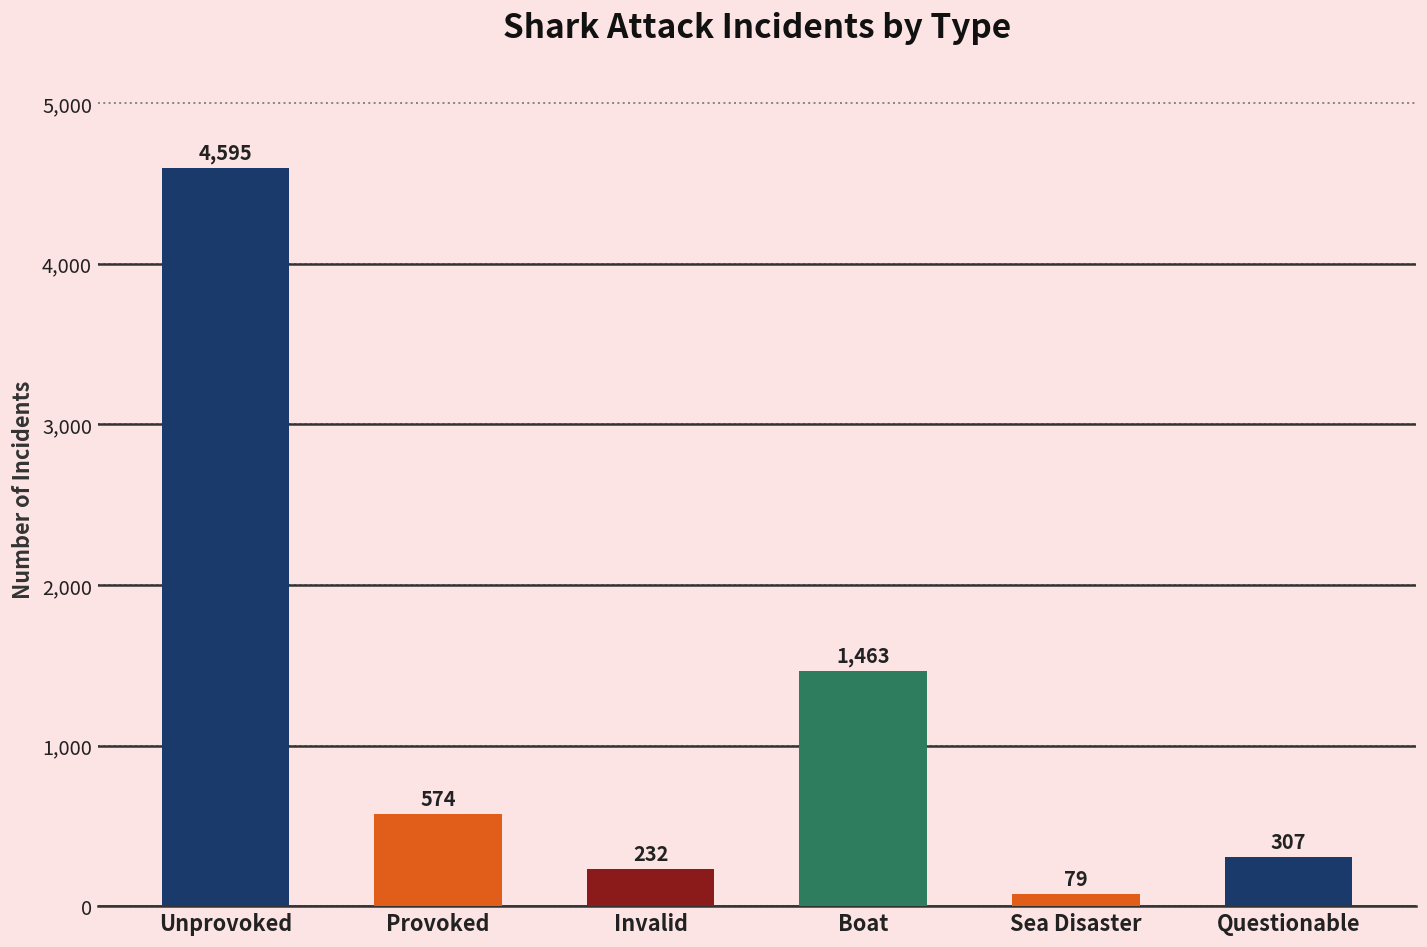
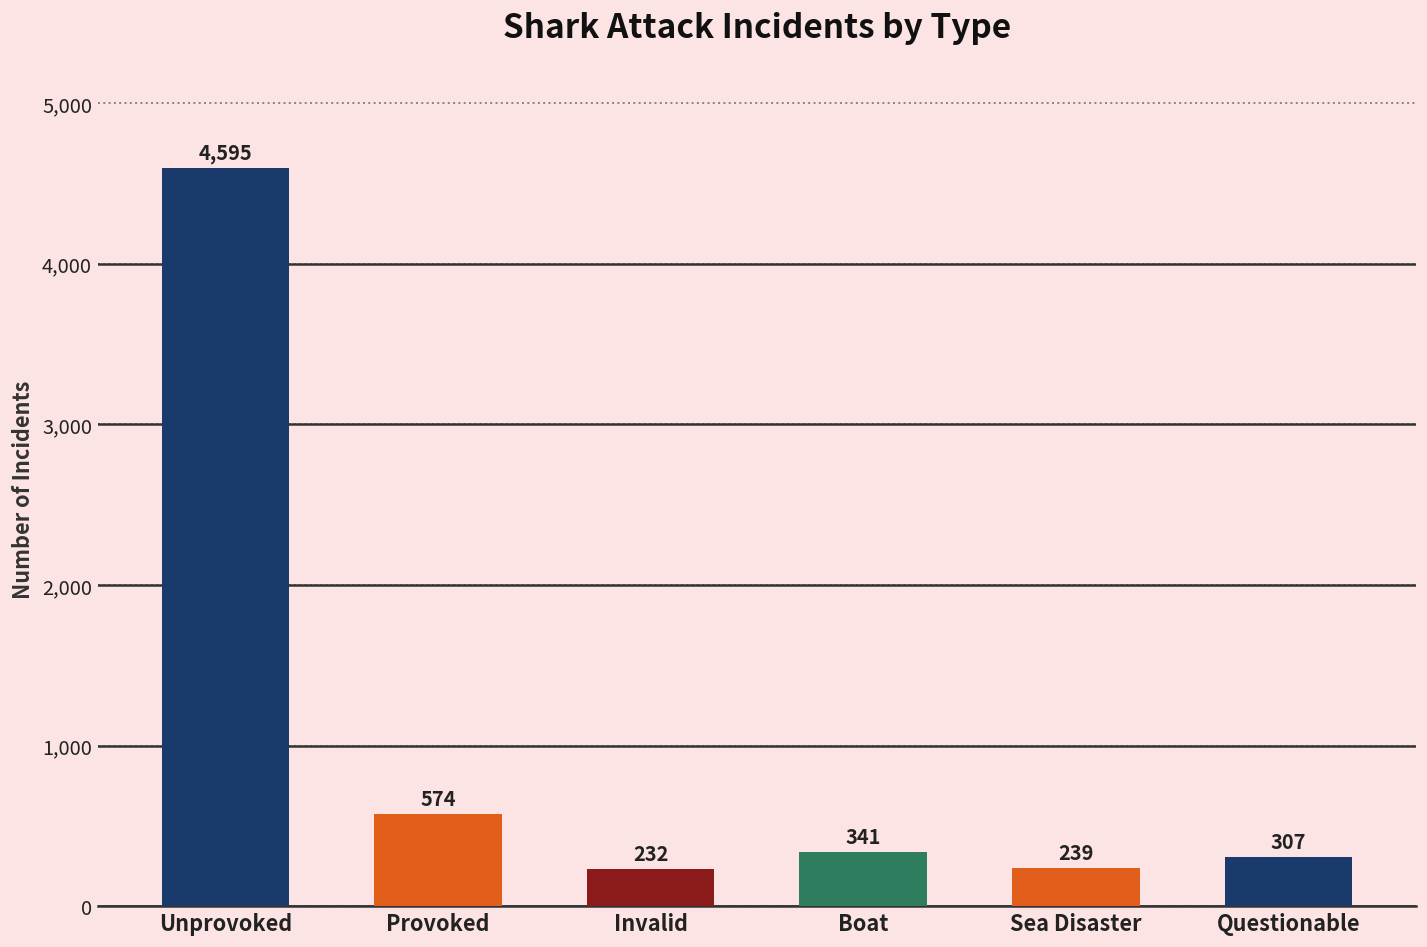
Boat: 1,463 -> 341
Sea Disaster: 79 -> 239
